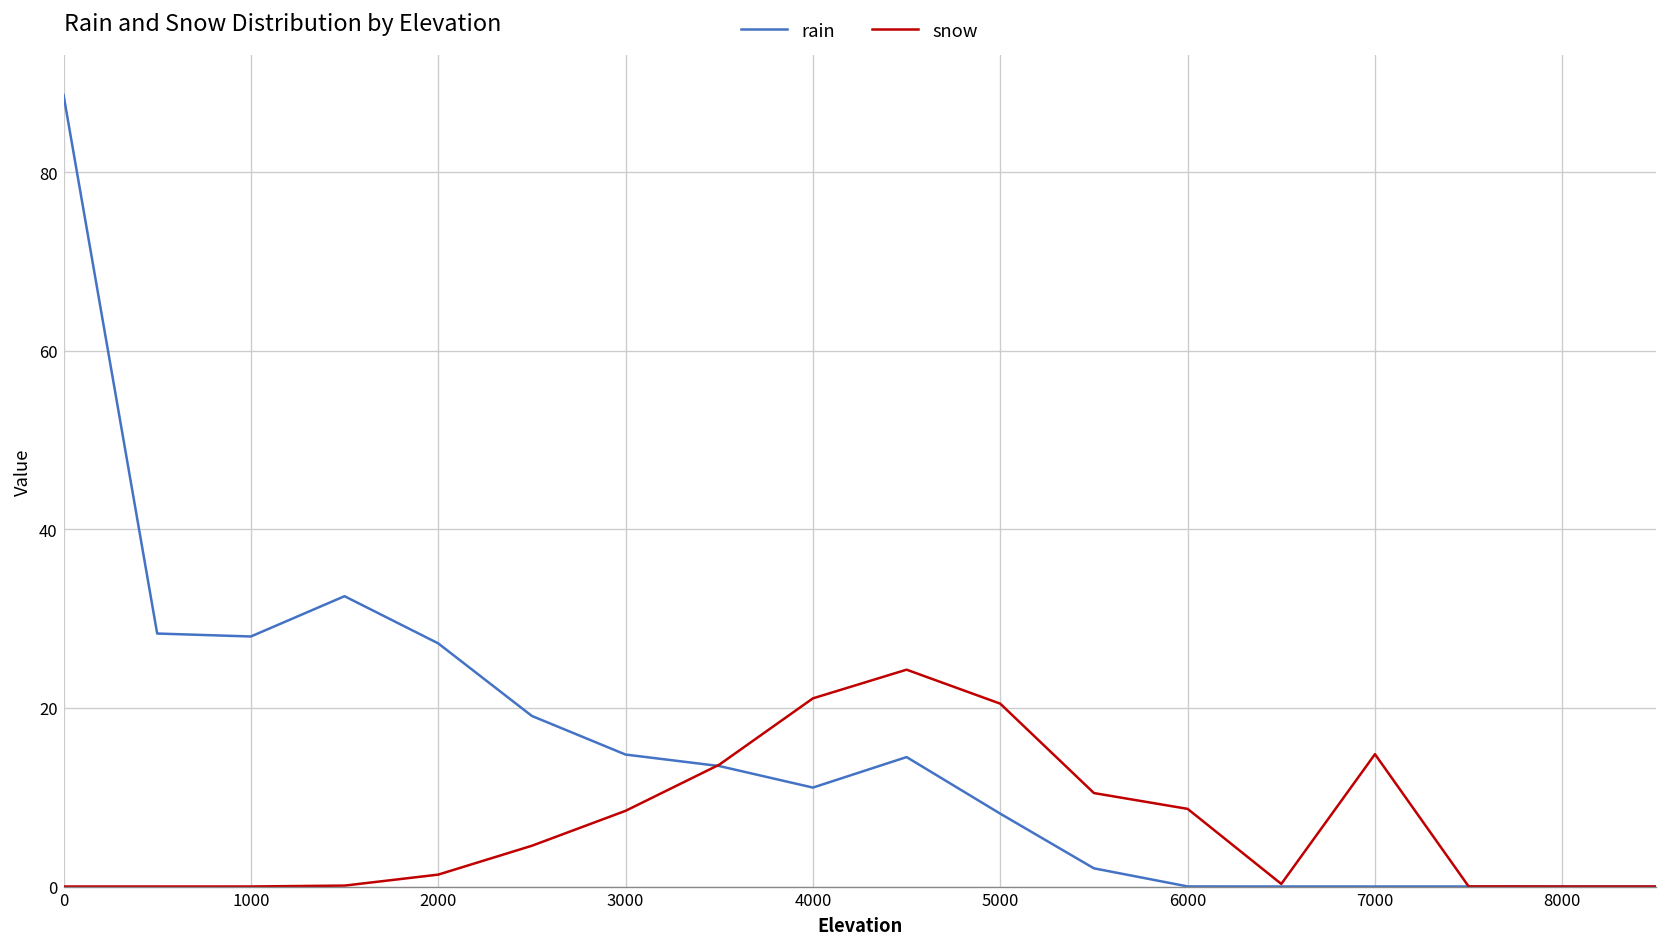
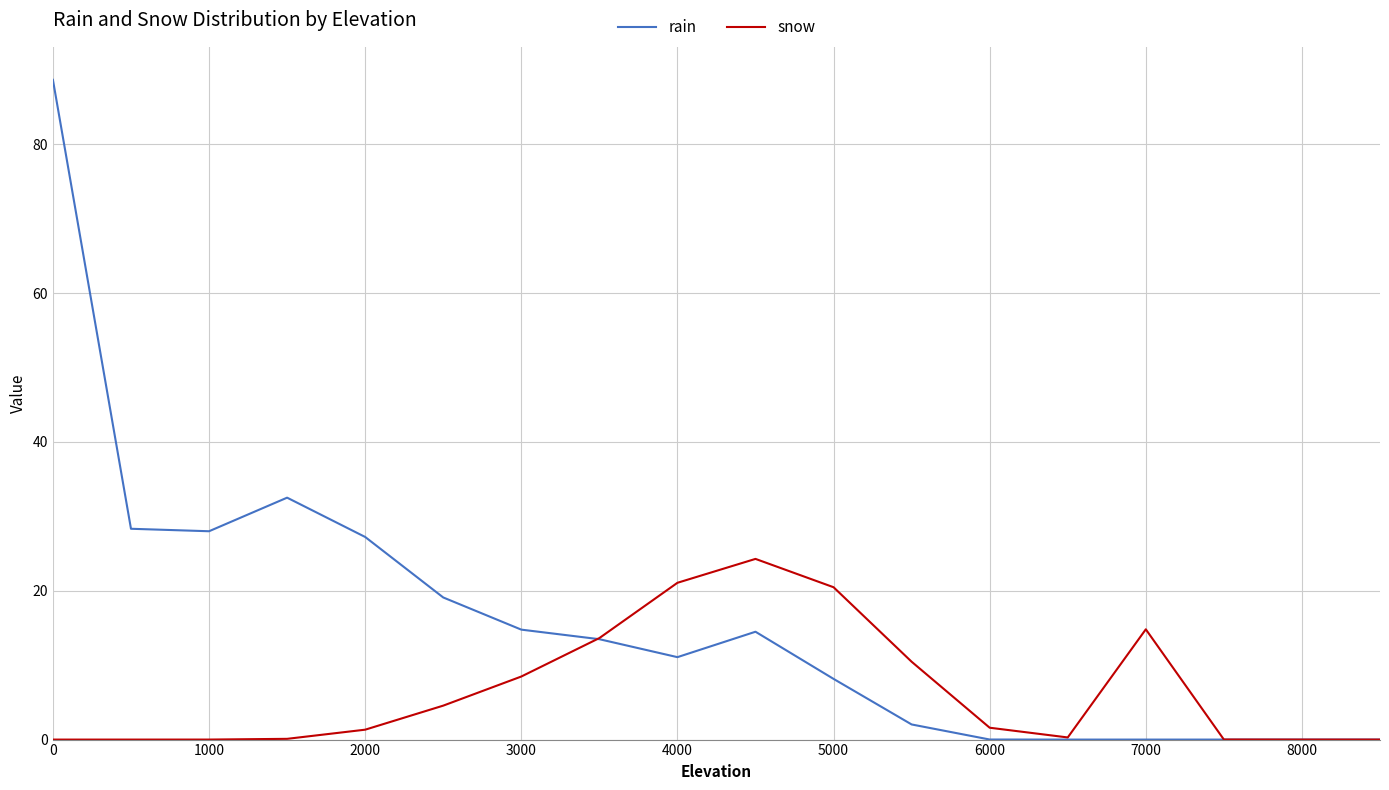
snow, 6000: 9 -> 2
